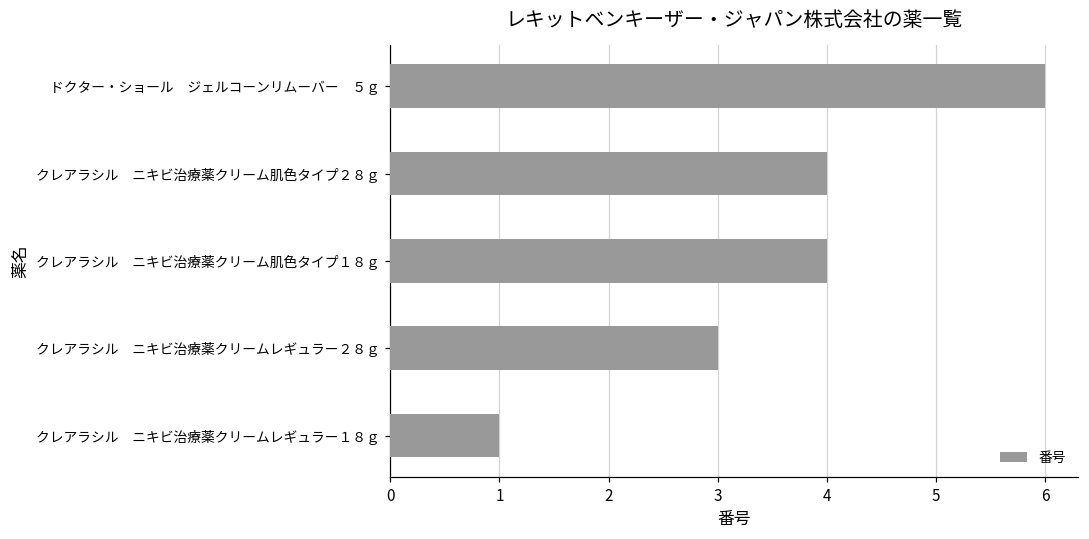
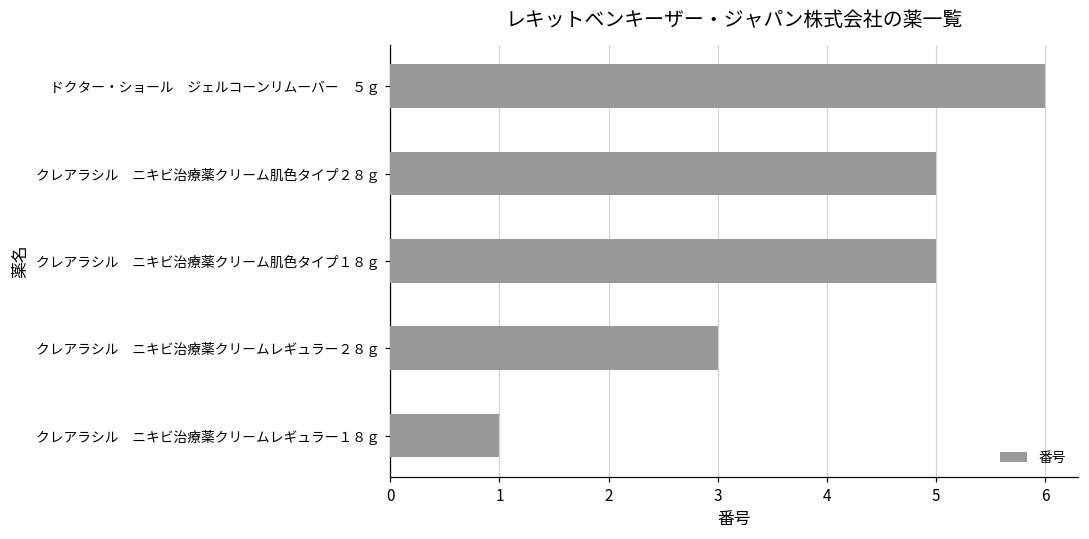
クレアラシル ニキビ治療薬クリーム肌色タイプ２８ｇ: 4 -> 5
クレアラシル ニキビ治療薬クリーム肌色タイプ１８ｇ: 4 -> 5
